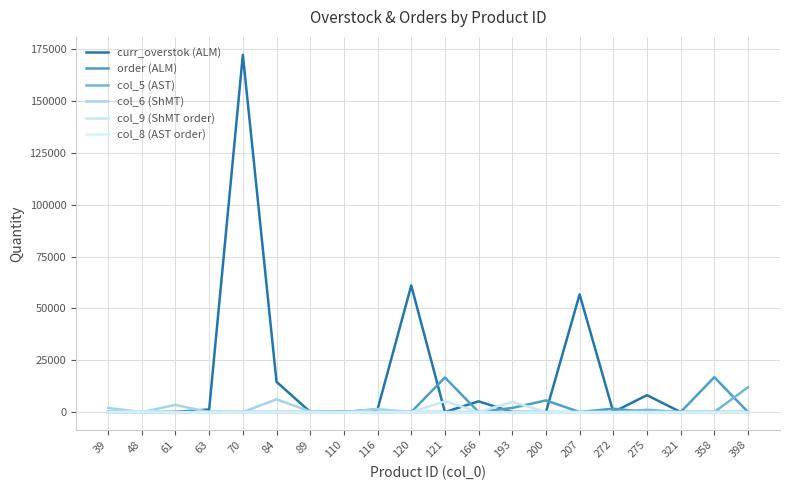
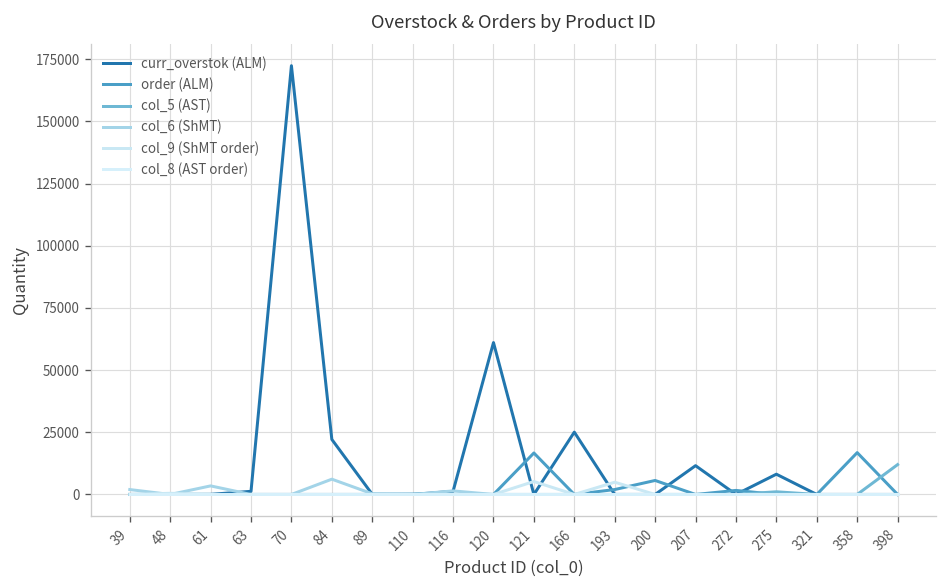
curr_overstok (ALM), 84: 15000 -> 22000
curr_overstok (ALM), 166: 5000 -> 25000
curr_overstok (ALM), 207: 57000 -> 12000
